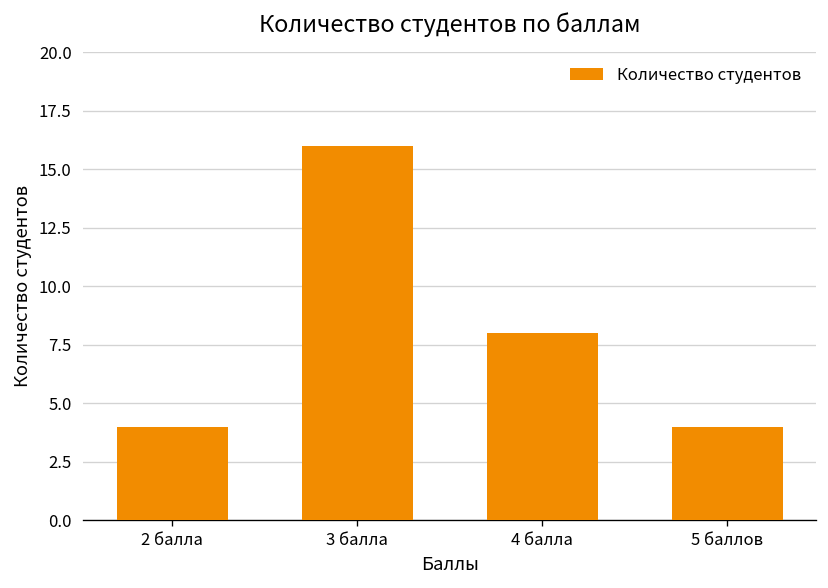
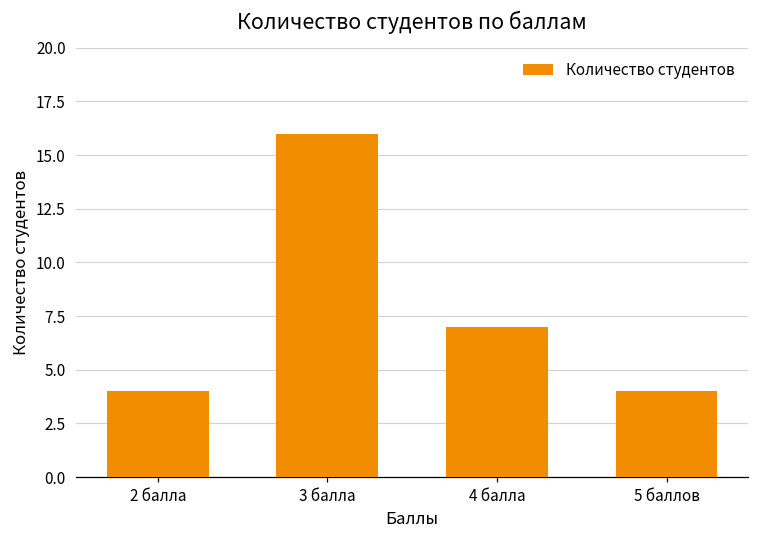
4 балла: 8 -> 7
